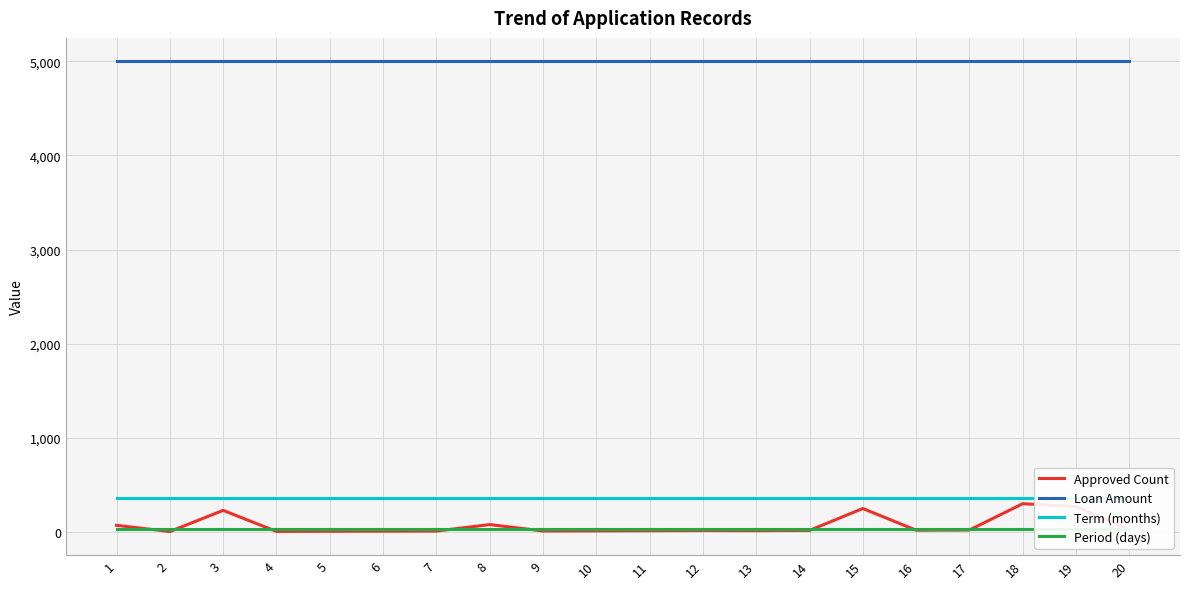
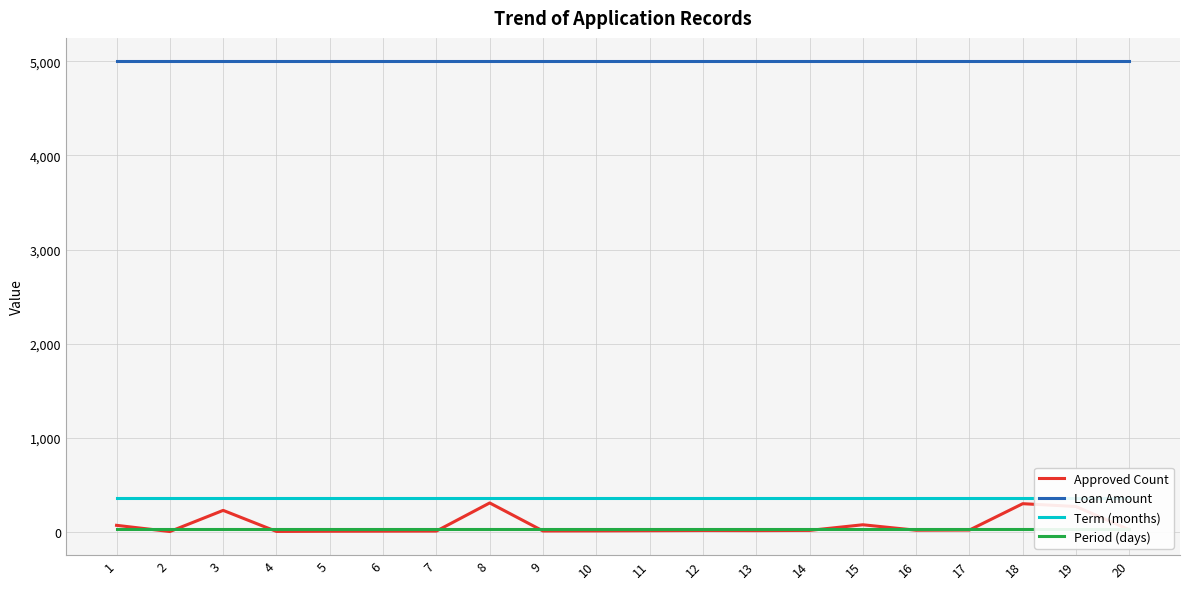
Approved Count, 8: 100 -> 300
Approved Count, 15: 200 -> 100
